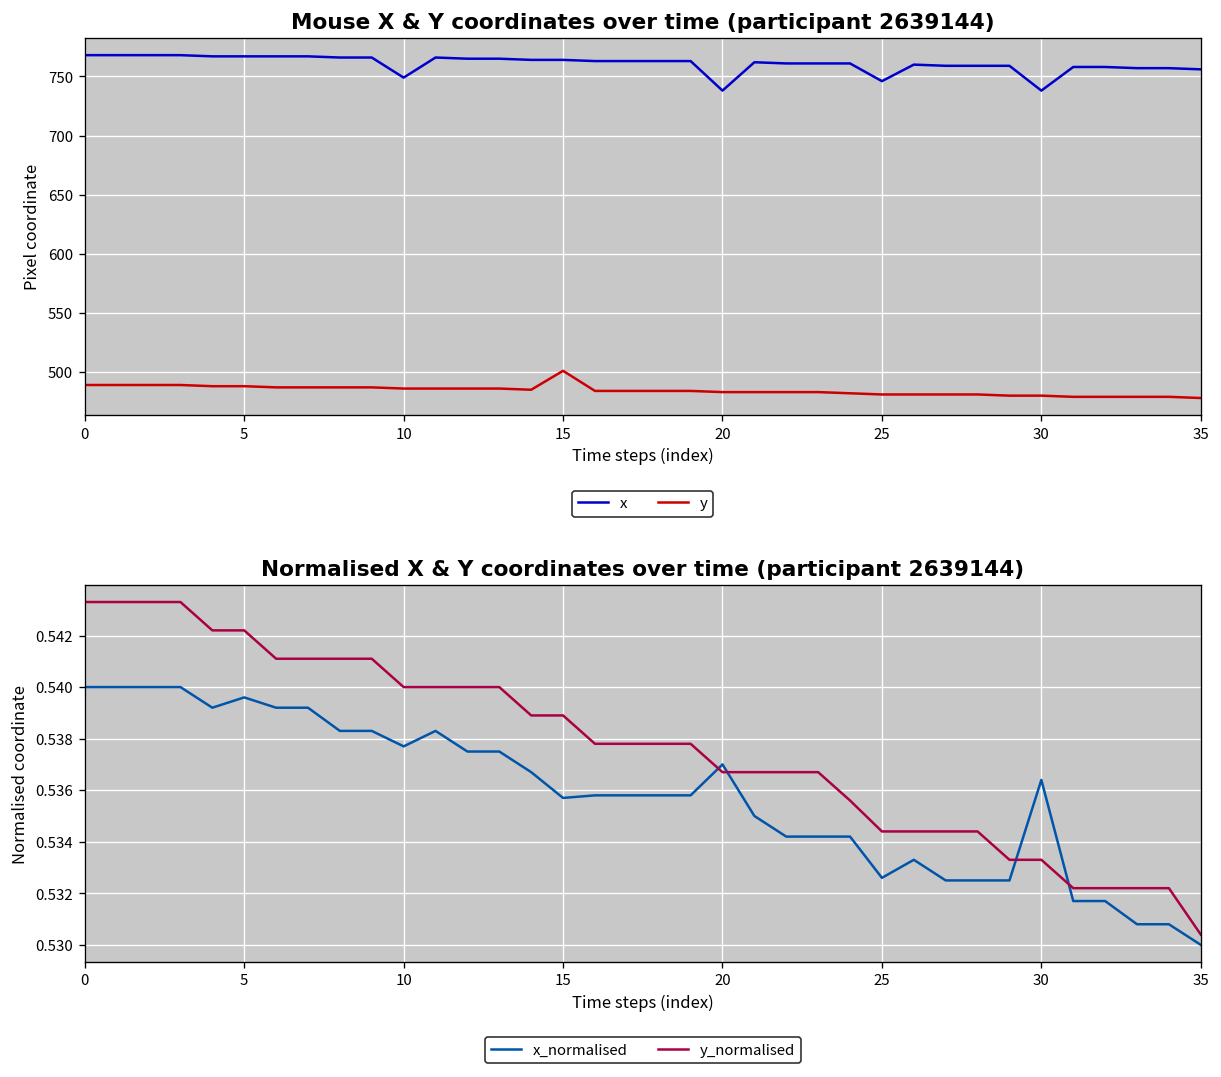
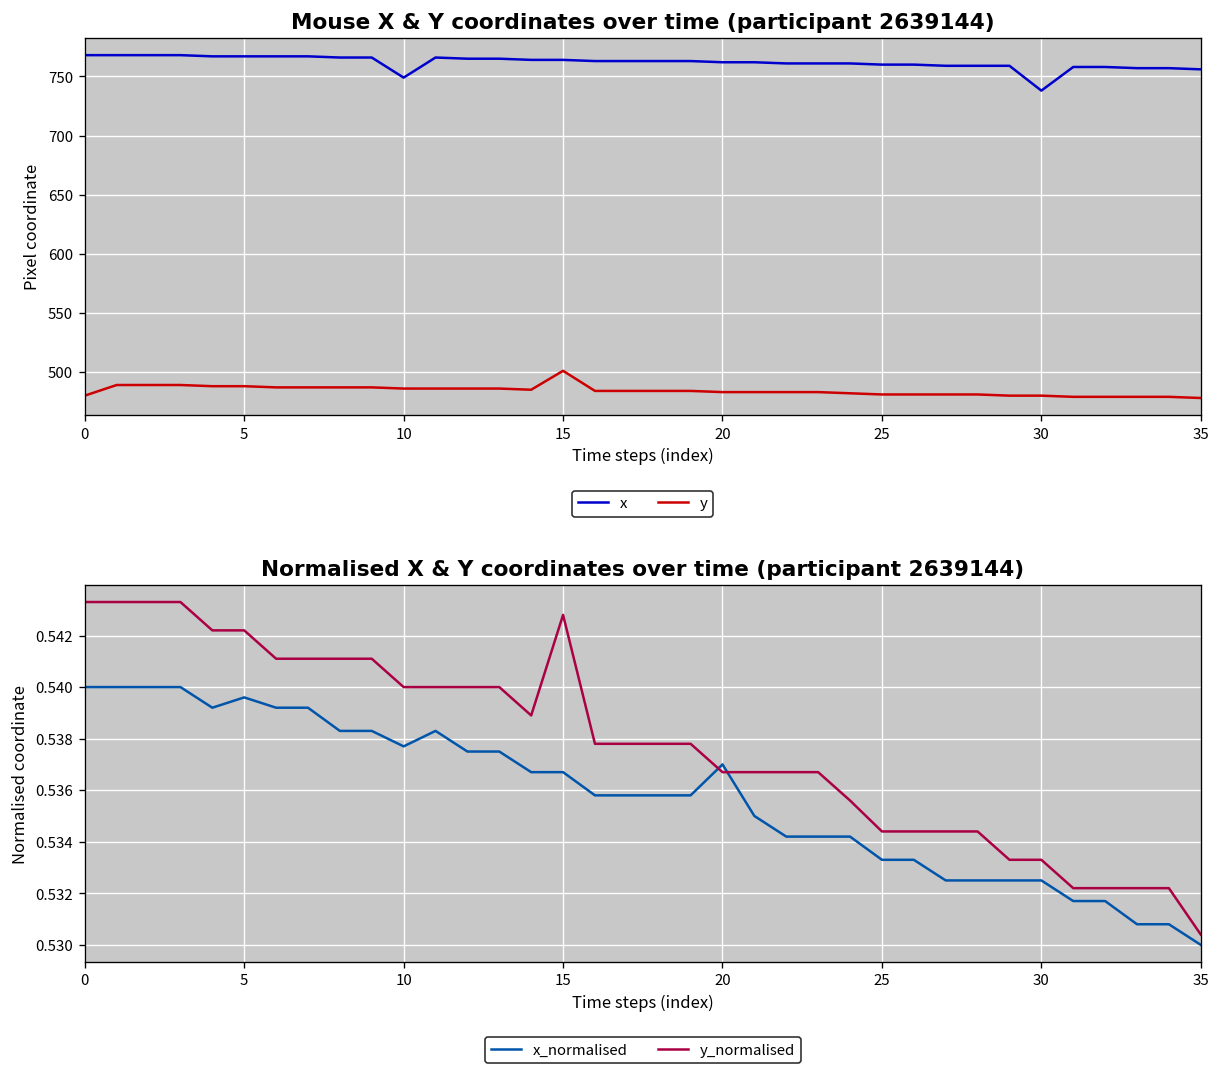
Mouse X & Y coordinates over time (participant 2639144), y, 0: 490 -> 480
Mouse X & Y coordinates over time (participant 2639144), x, 20: 740 -> 760
Mouse X & Y coordinates over time (participant 2639144), x, 25: 750 -> 760
Normalised X & Y coordinates over time (participant 2639144), x_normalised, 15: 0.5357 -> 0.5367
Normalised X & Y coordinates over time (participant 2639144), y_normalised, 15: 0.5389 -> 0.5428
Normalised X & Y coordinates over time (participant 2639144), x_normalised, 25: 0.5326 -> 0.5333
Normalised X & Y coordinates over time (participant 2639144), x_normalised, 30: 0.5364 -> 0.5325
